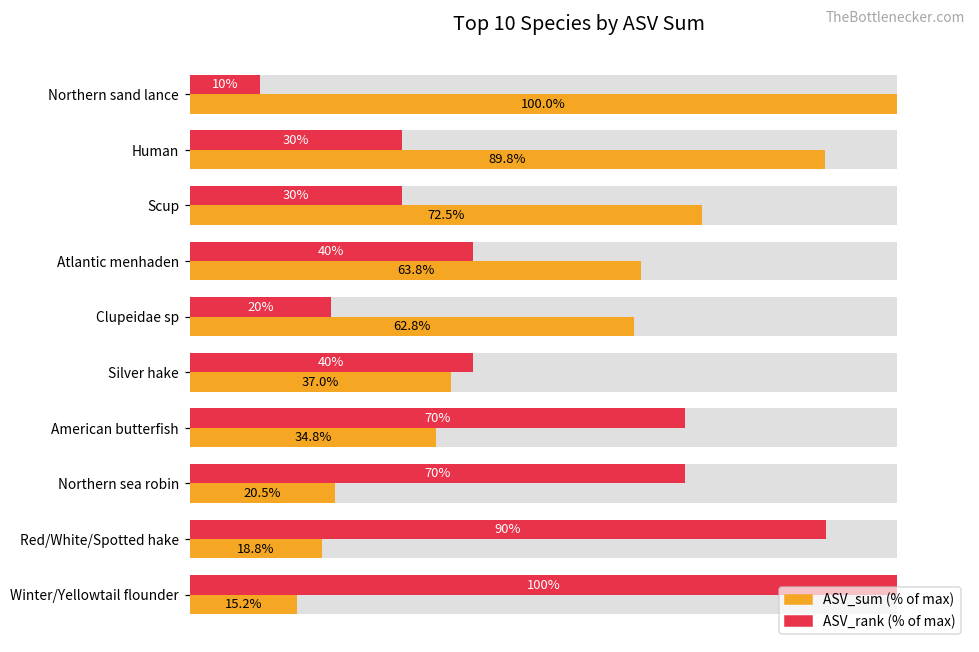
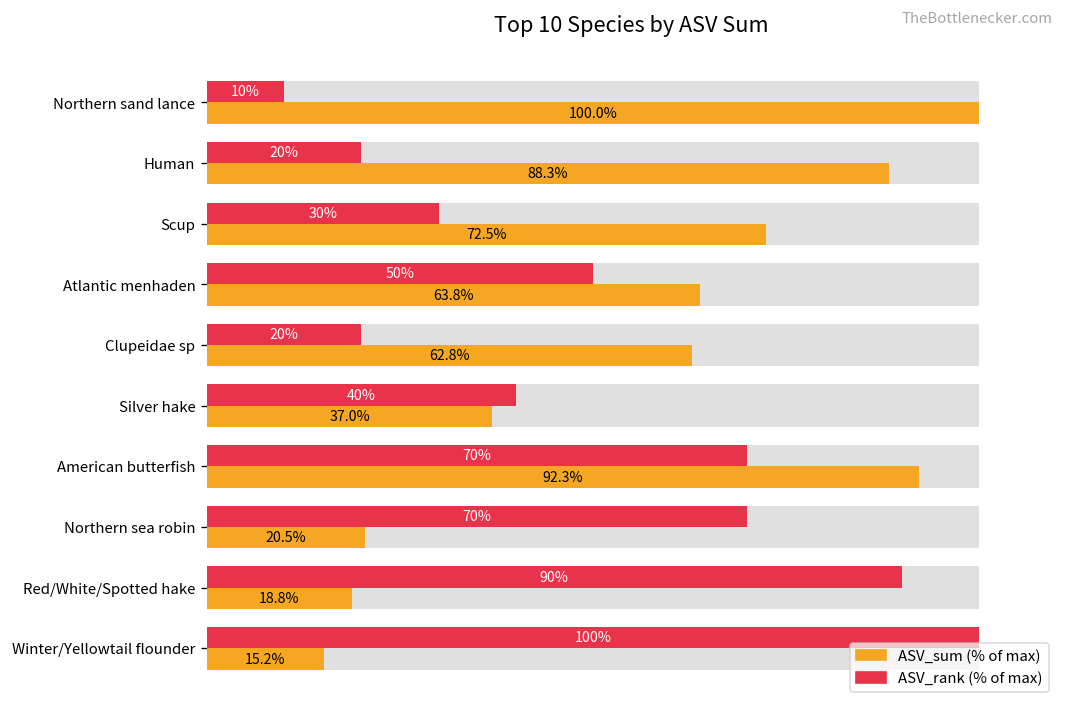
ASV_rank (% of max), Human: 30% -> 20%
ASV_sum (% of max), Human: 89.8% -> 88.3%
ASV_rank (% of max), Atlantic menhaden: 40% -> 50%
ASV_sum (% of max), American butterfish: 34.8% -> 92.3%
